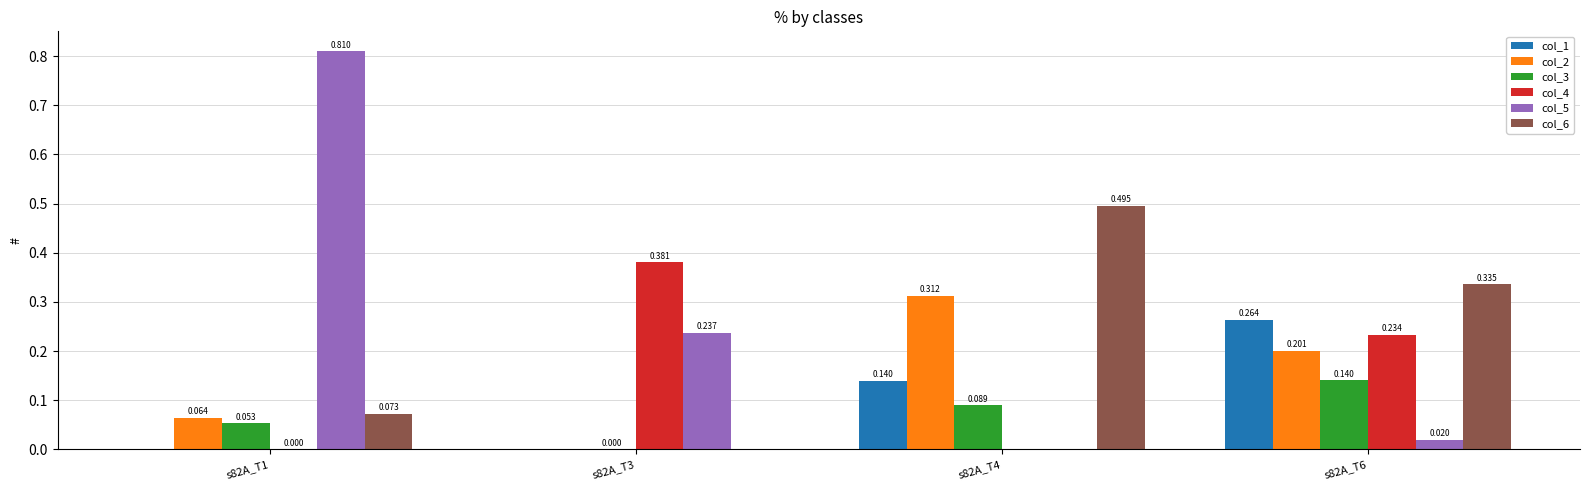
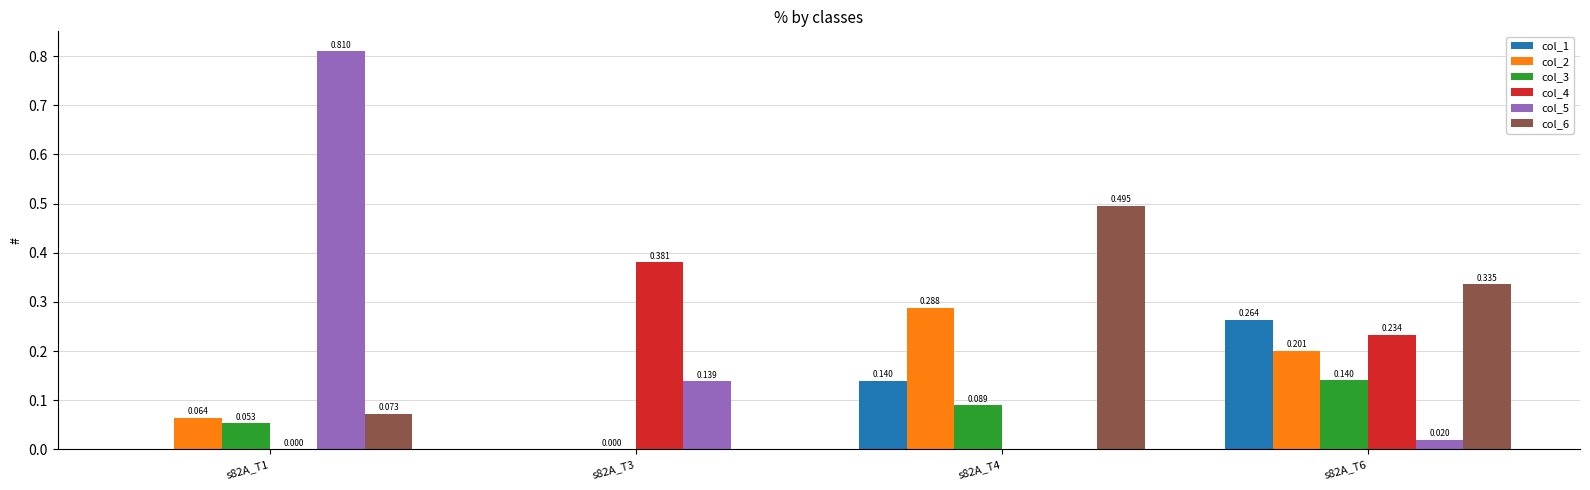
col_5, s82A_T3: 0.237 -> 0.139
col_2, s82A_T4: 0.312 -> 0.288
